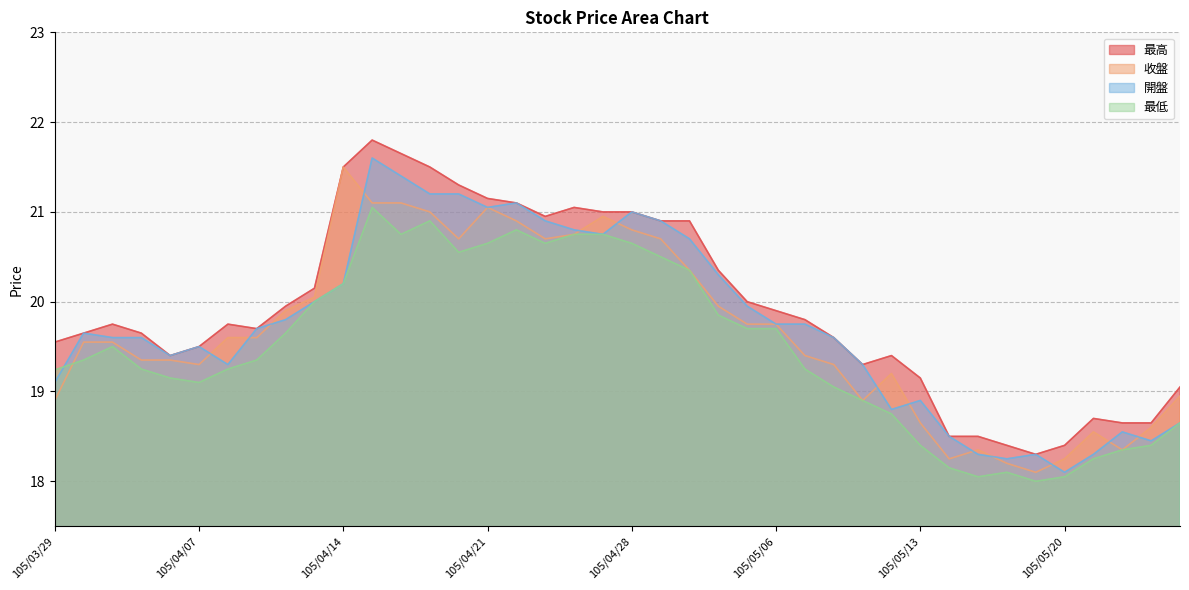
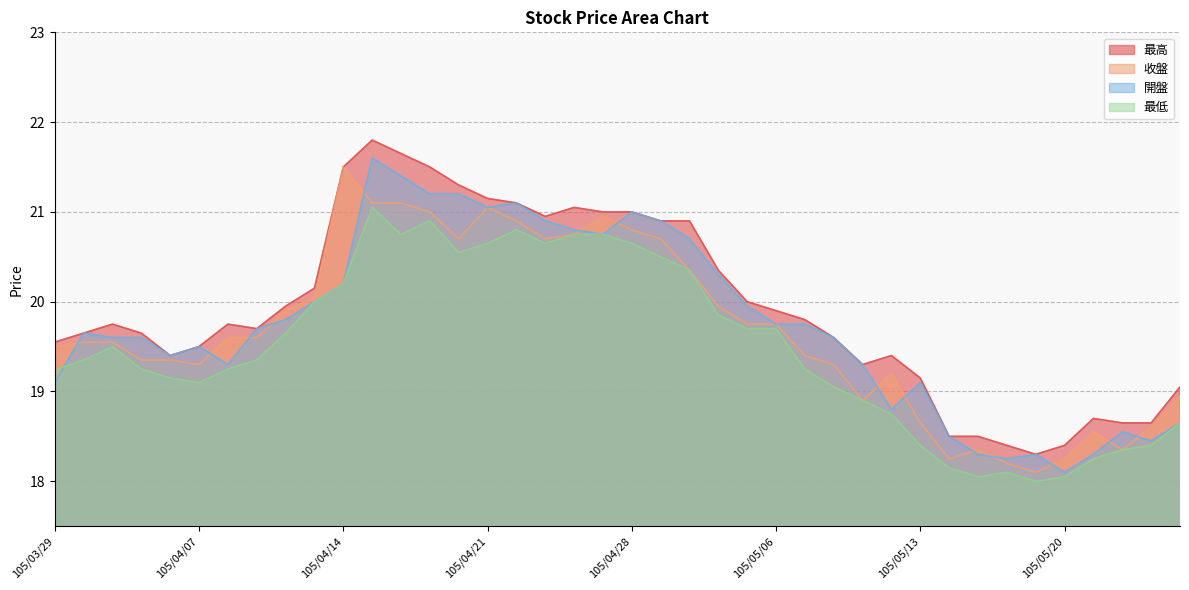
收盤, 105/03/29: 18.9 -> 19.5
開盤, 105/05/13: 18.9 -> 19.1
